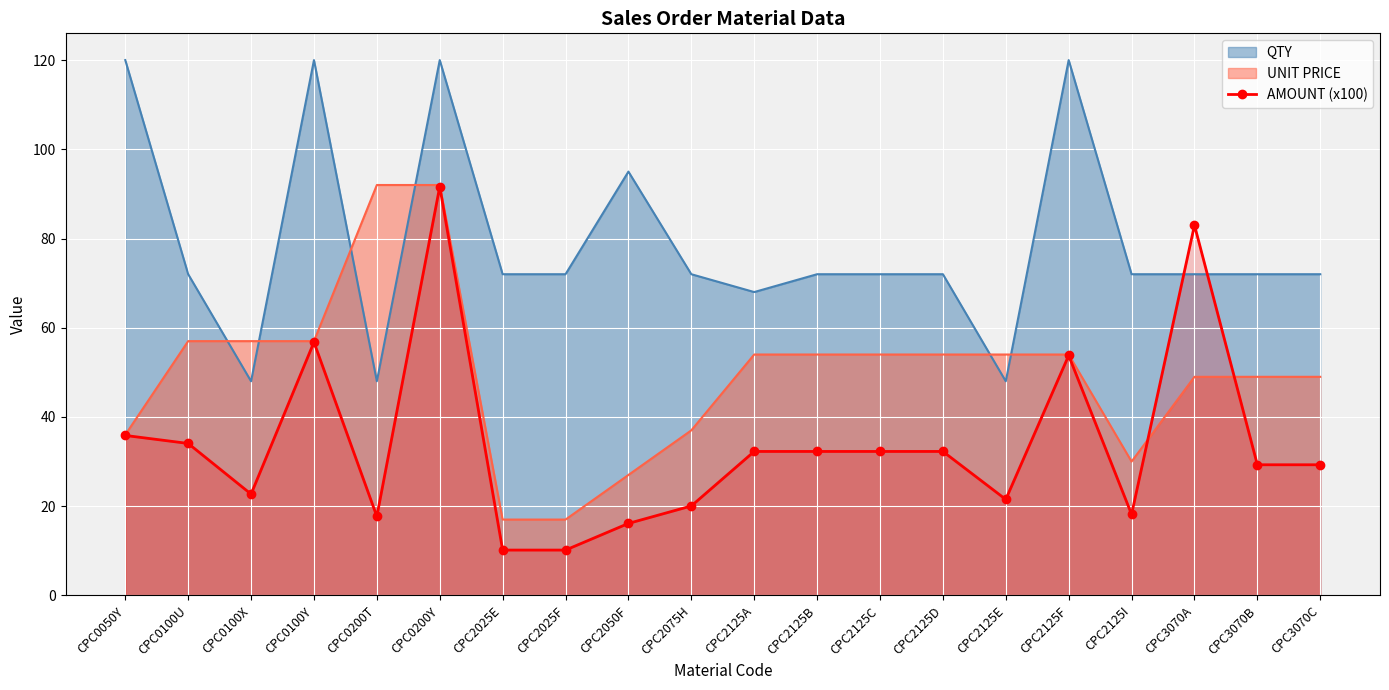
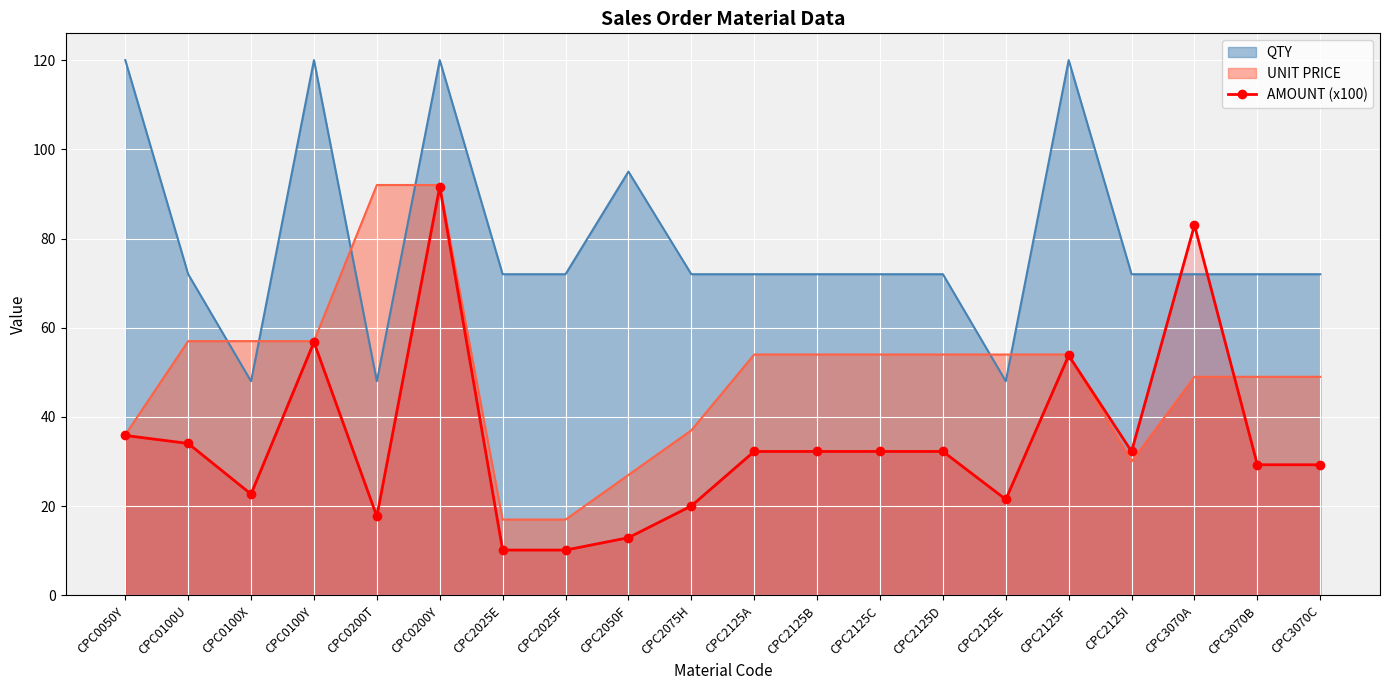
AMOUNT (x100), CPC2050F: 16 -> 13
QTY, CPC2125A: 68 -> 72
AMOUNT (x100), CPC2125I: 18 -> 32
